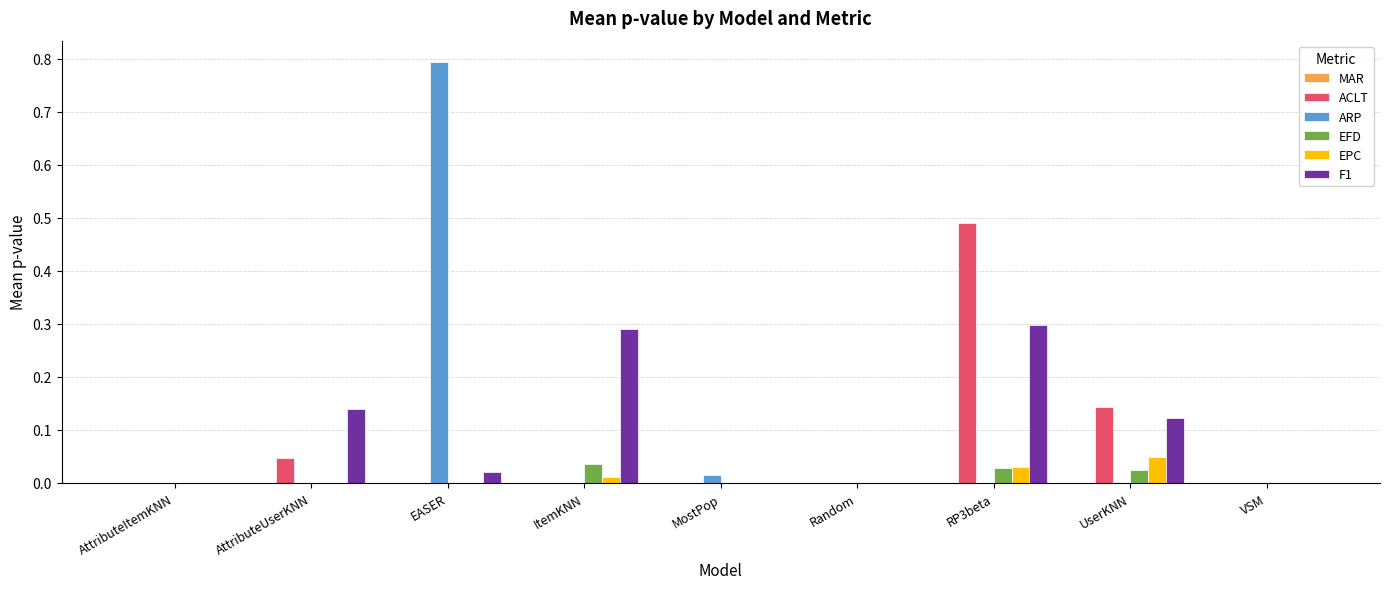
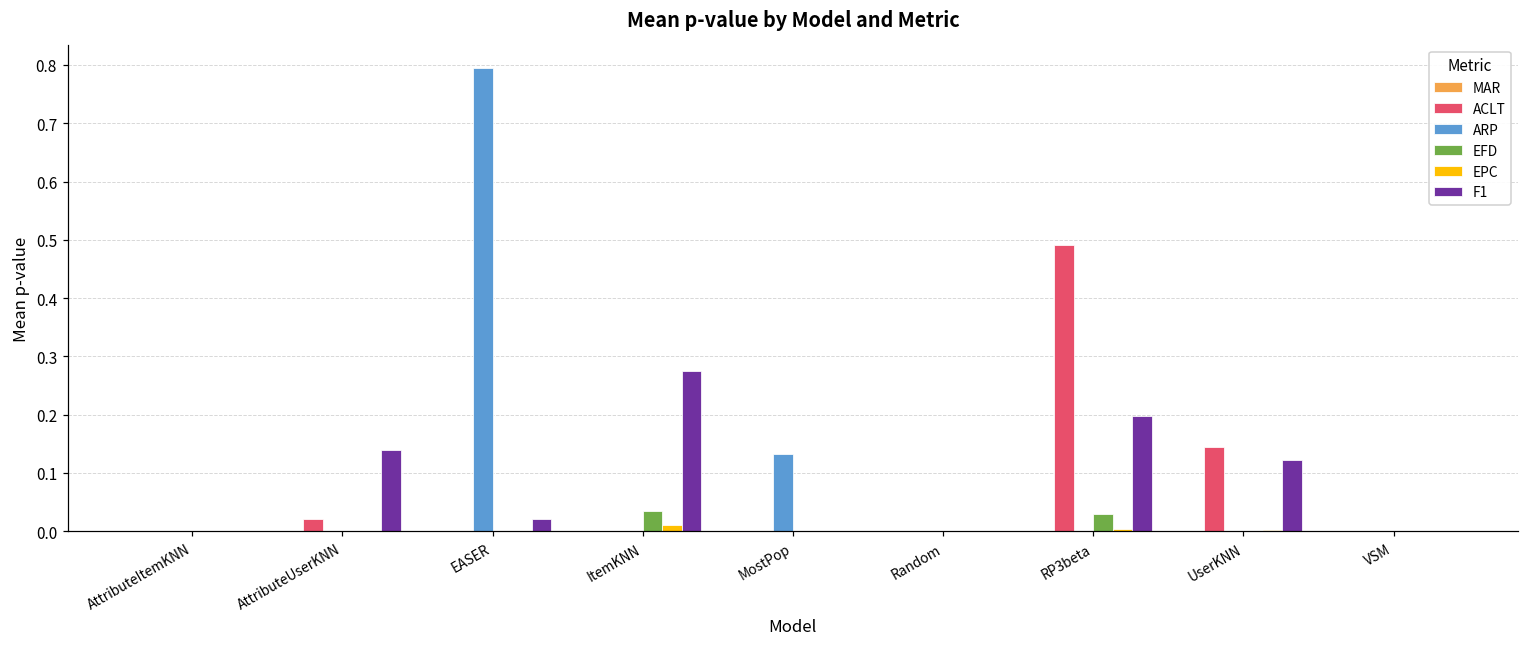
ACLT, AttributeUserKNN: 0.05 -> 0.02
F1, ItemKNN: 0.29 -> 0.27
ARP, MostPop: 0.01 -> 0.13
EPC, RP3beta: 0.03 -> 0.00
F1, RP3beta: 0.30 -> 0.20
EFD, UserKNN: 0.02 -> 0.00
EPC, UserKNN: 0.05 -> 0.00
